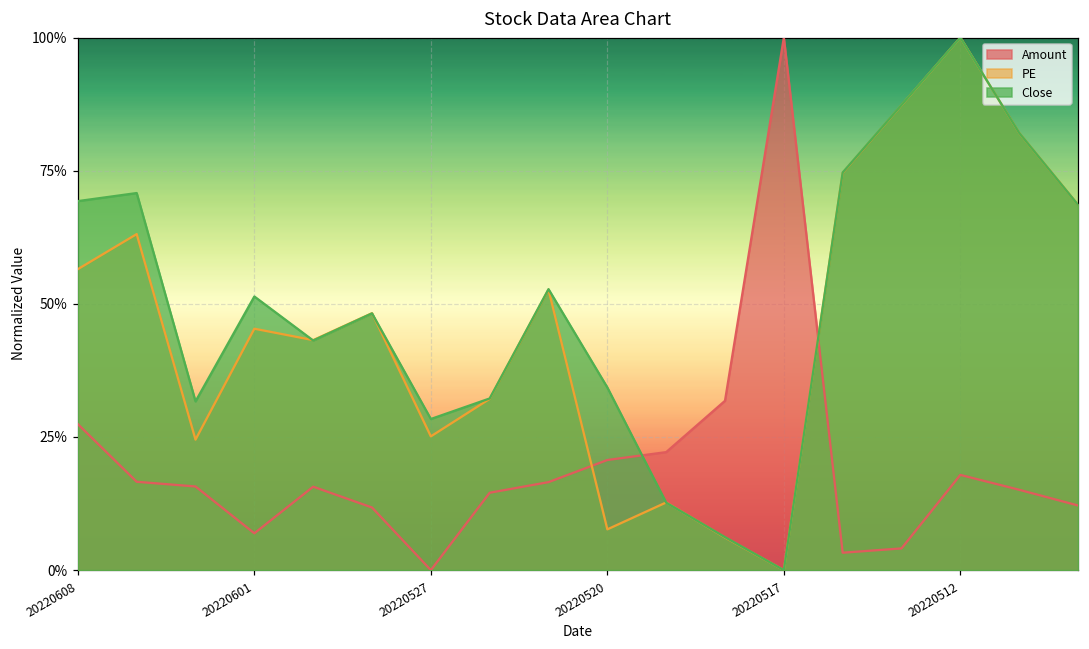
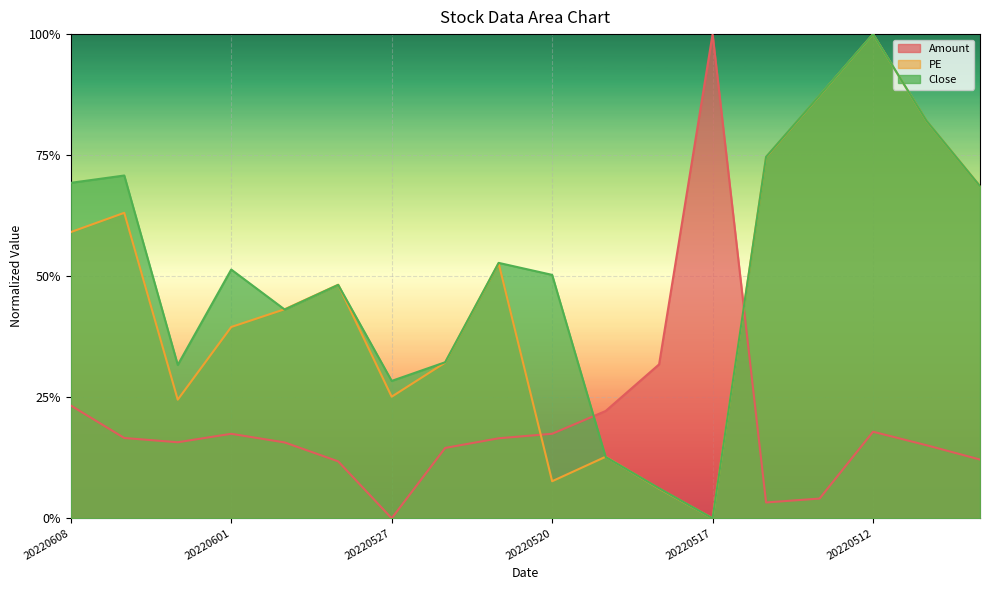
Amount, 20220608: 27% -> 23%
PE, 20220608: 57% -> 59%
Amount, 20220601: 7% -> 17%
PE, 20220601: 45% -> 40%
Amount, 20220520: 21% -> 17%
Close, 20220520: 34% -> 50%
